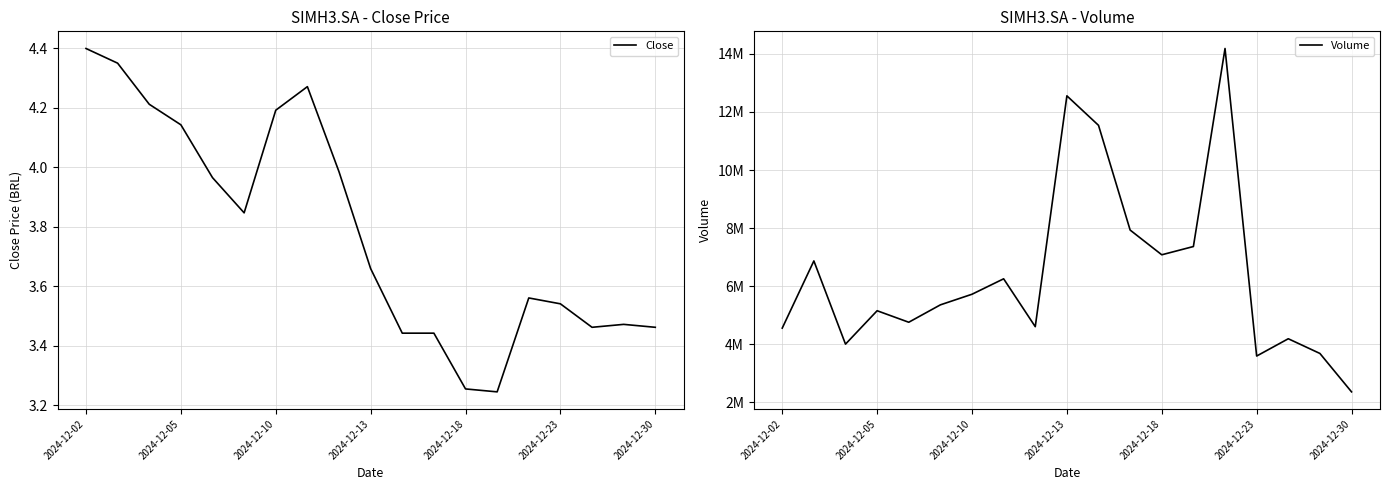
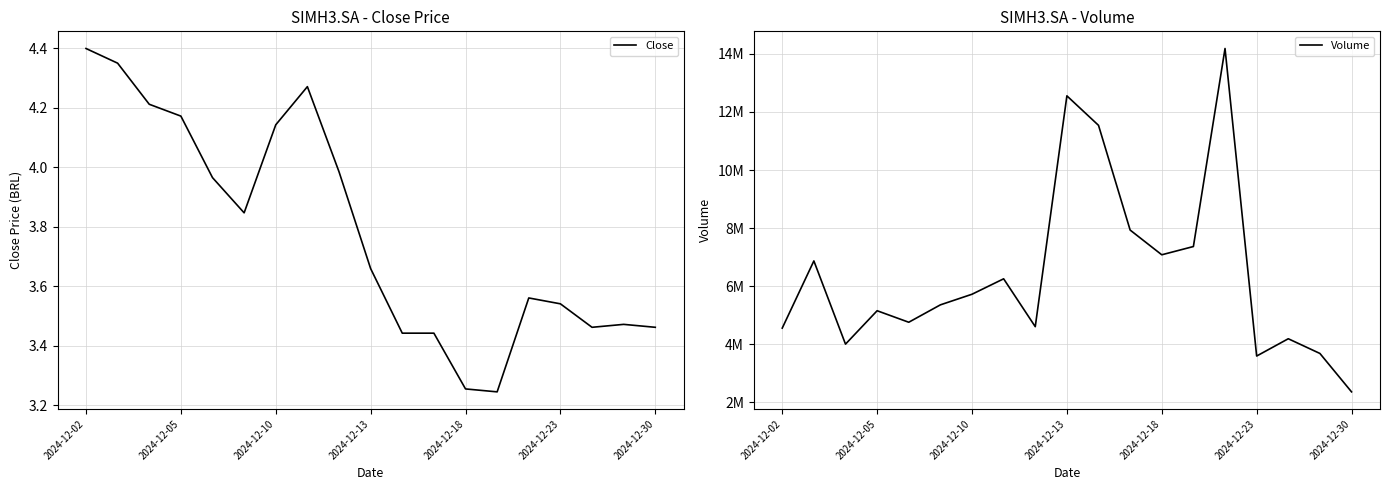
SIMH3.SA - Close Price, 2024-12-05: 4.14 -> 4.17
SIMH3.SA - Close Price, 2024-12-10: 4.19 -> 4.14
